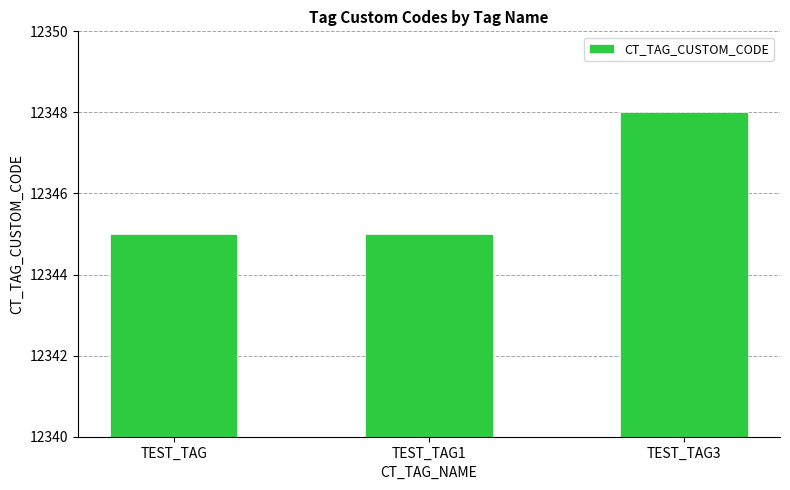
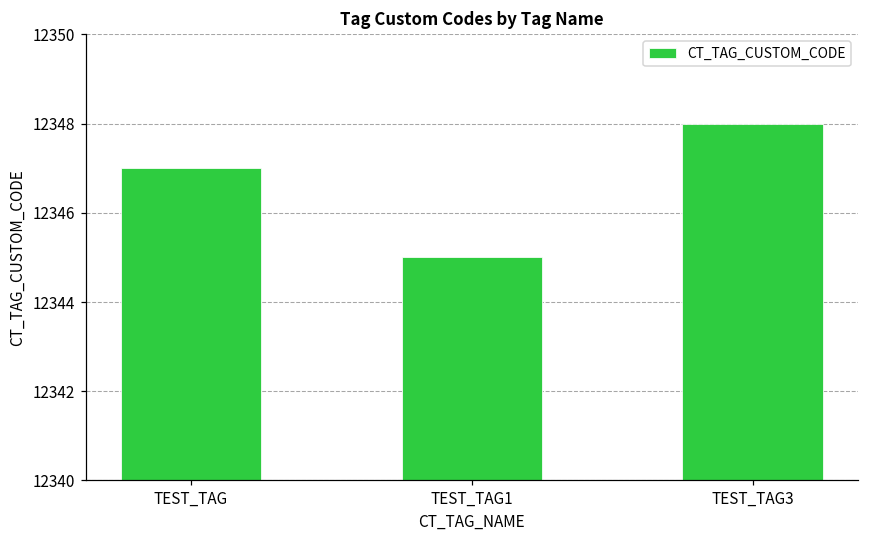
TEST_TAG: 12345 -> 12347
